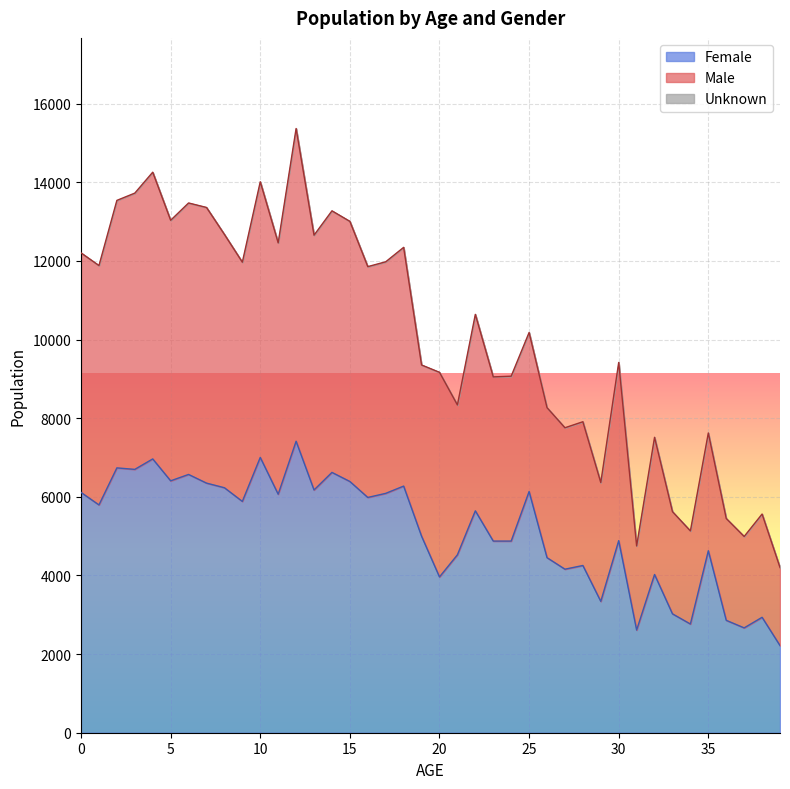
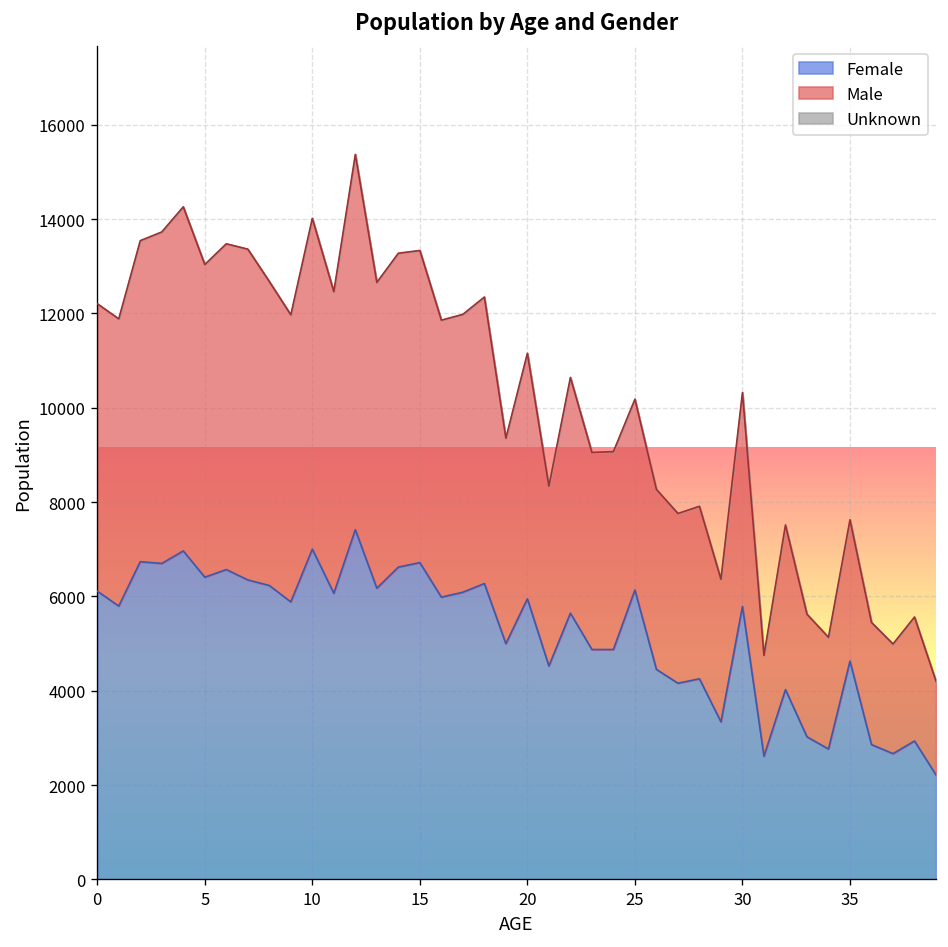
Female, 15: 6400 -> 6700
Female, 20: 4000 -> 6000
Female, 30: 4900 -> 5800
